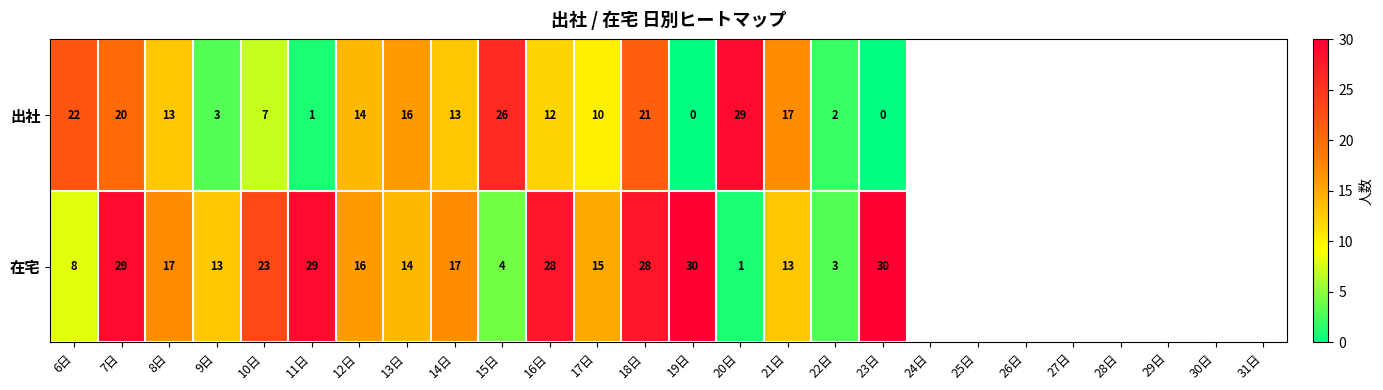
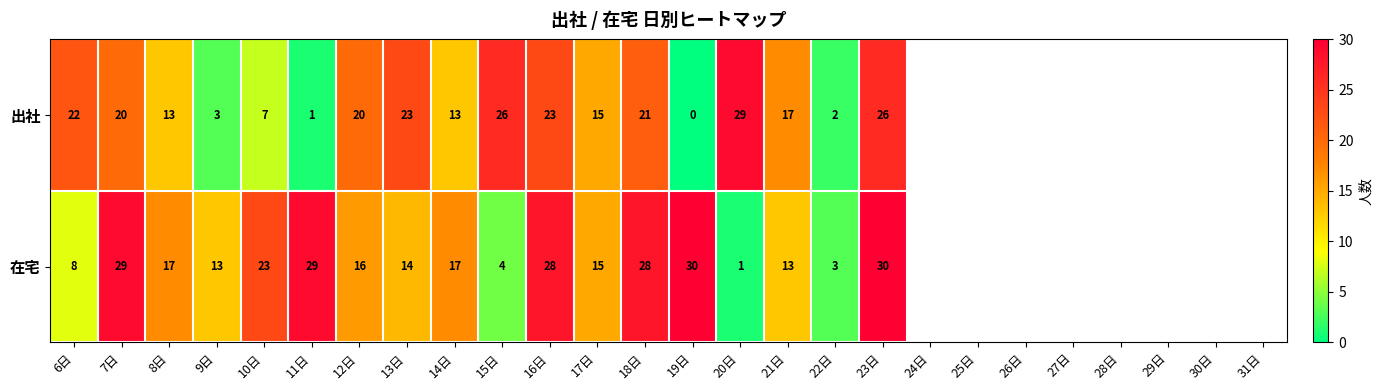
出社, 12日: 14 -> 20
出社, 13日: 16 -> 23
出社, 16日: 12 -> 23
出社, 17日: 10 -> 15
出社, 23日: 0 -> 26
